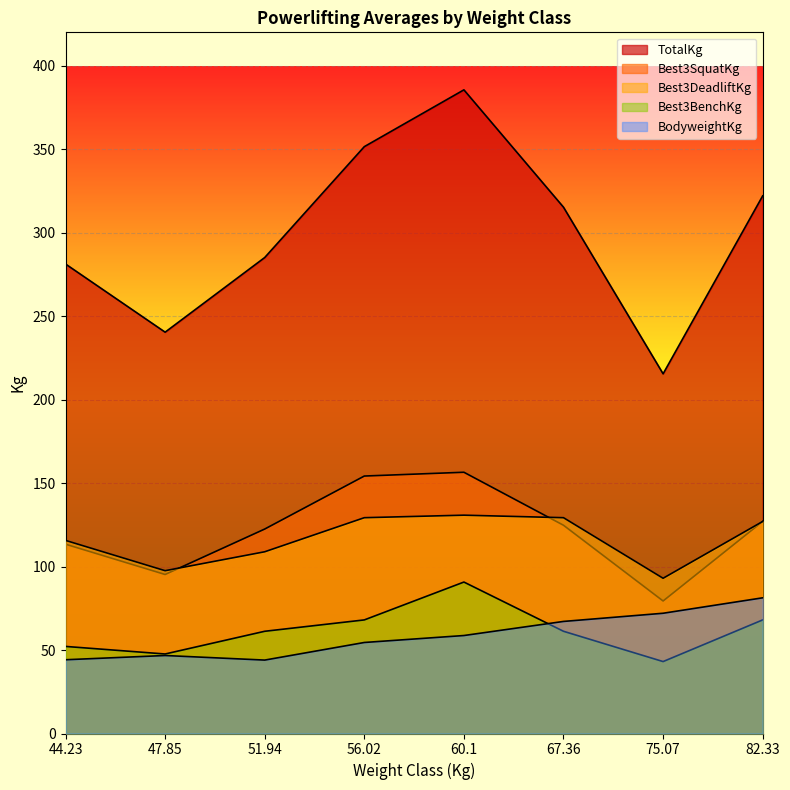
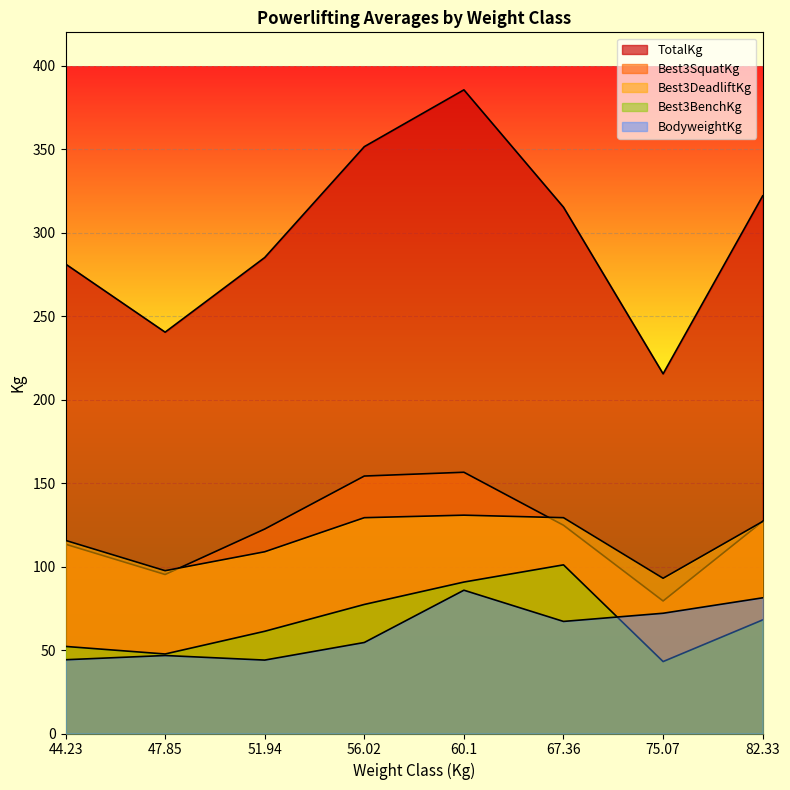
Best3BenchKg, 56.02: 68 -> 77
BodyweightKg, 60.1: 59 -> 86
Best3BenchKg, 67.36: 61 -> 101
